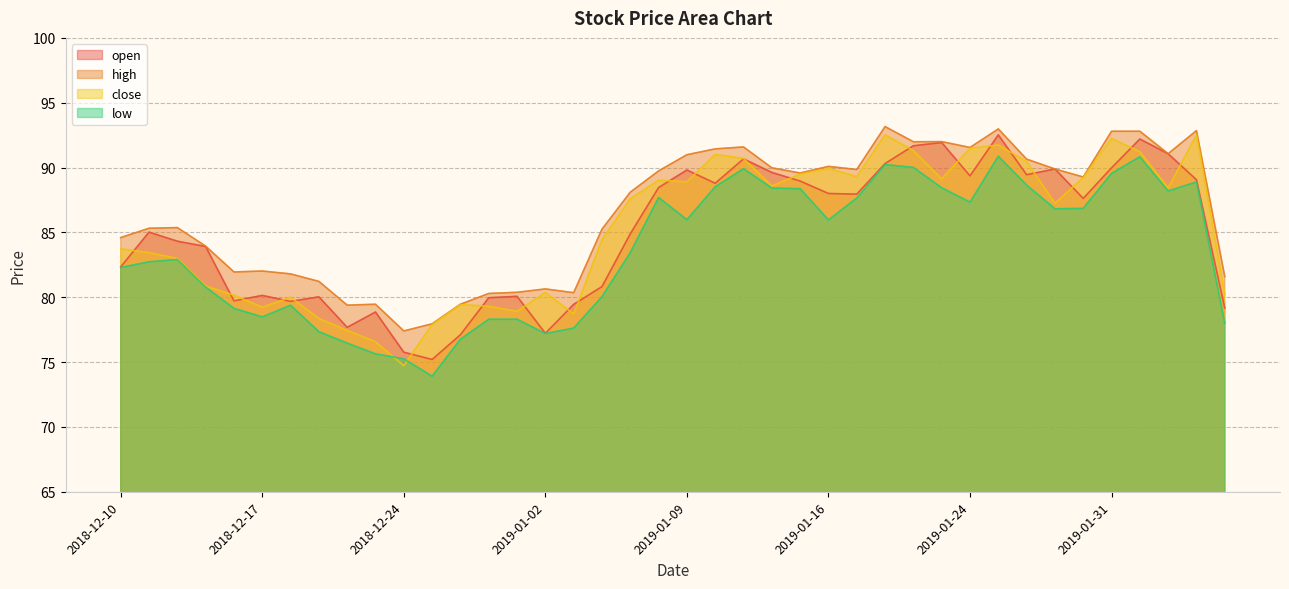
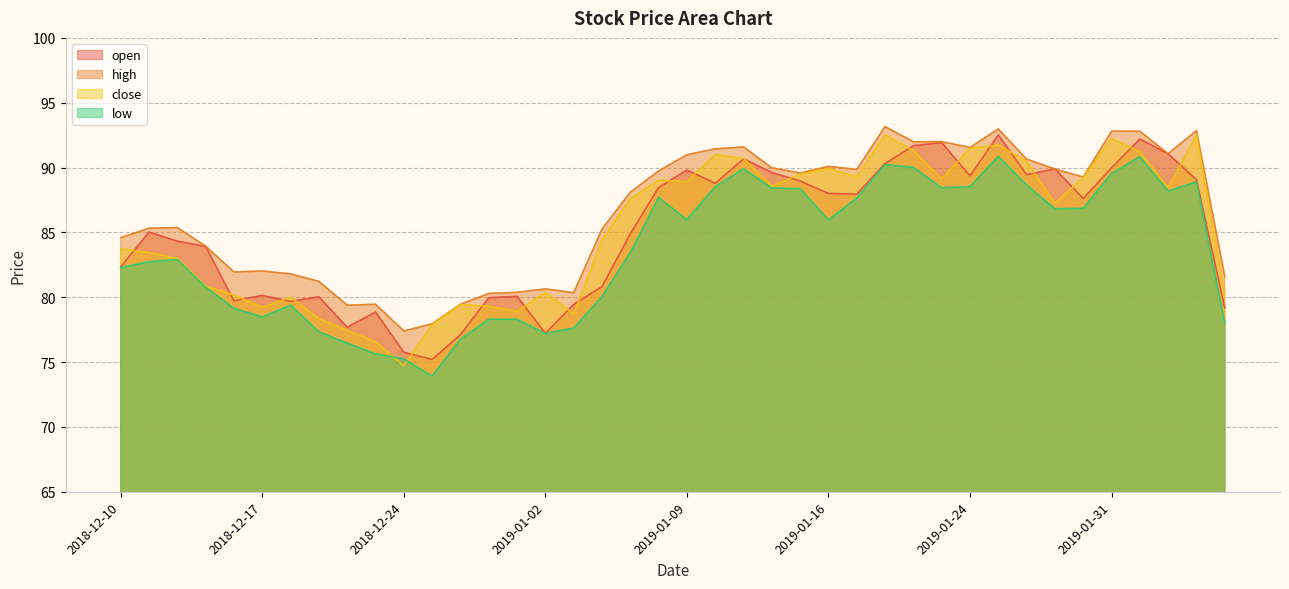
low, 2019-01-24: 87.3 -> 88.5
